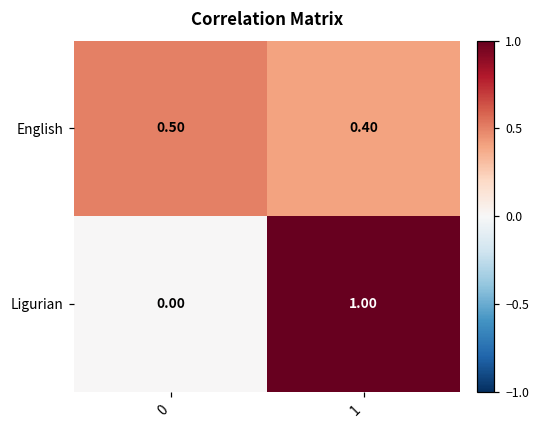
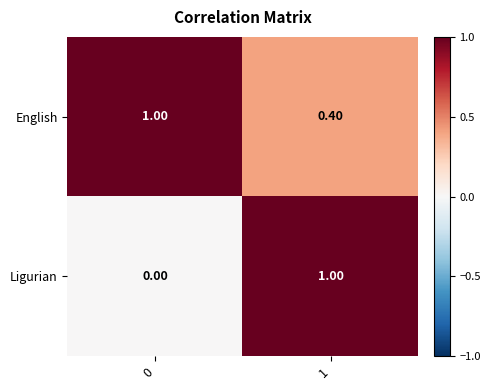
English, 0: 0.50 -> 1.00
